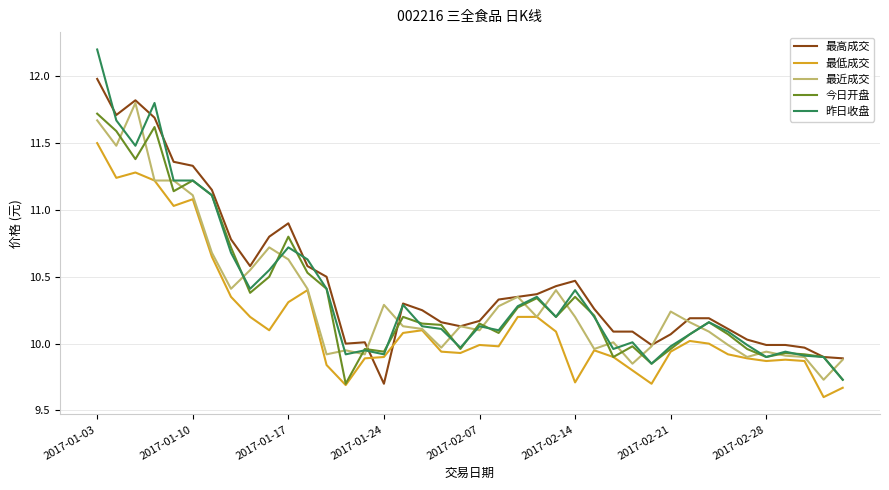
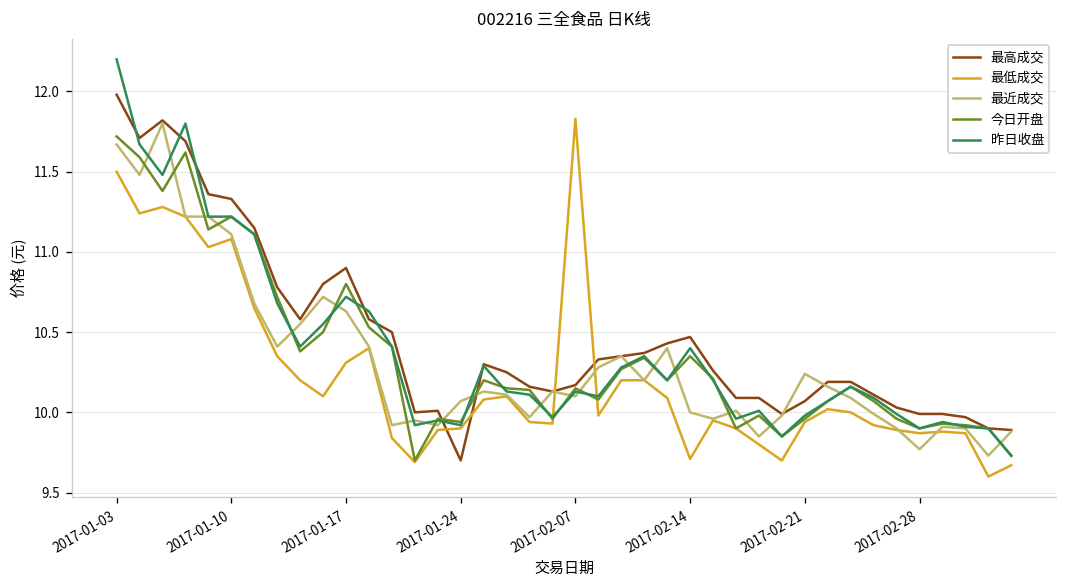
最近成交, 2017-01-24: 10.29 -> 10.07
最低成交, 2017-02-07: 9.99 -> 11.83
最近成交, 2017-02-14: 10.2 -> 10.0
最近成交, 2017-02-28: 9.94 -> 9.77
